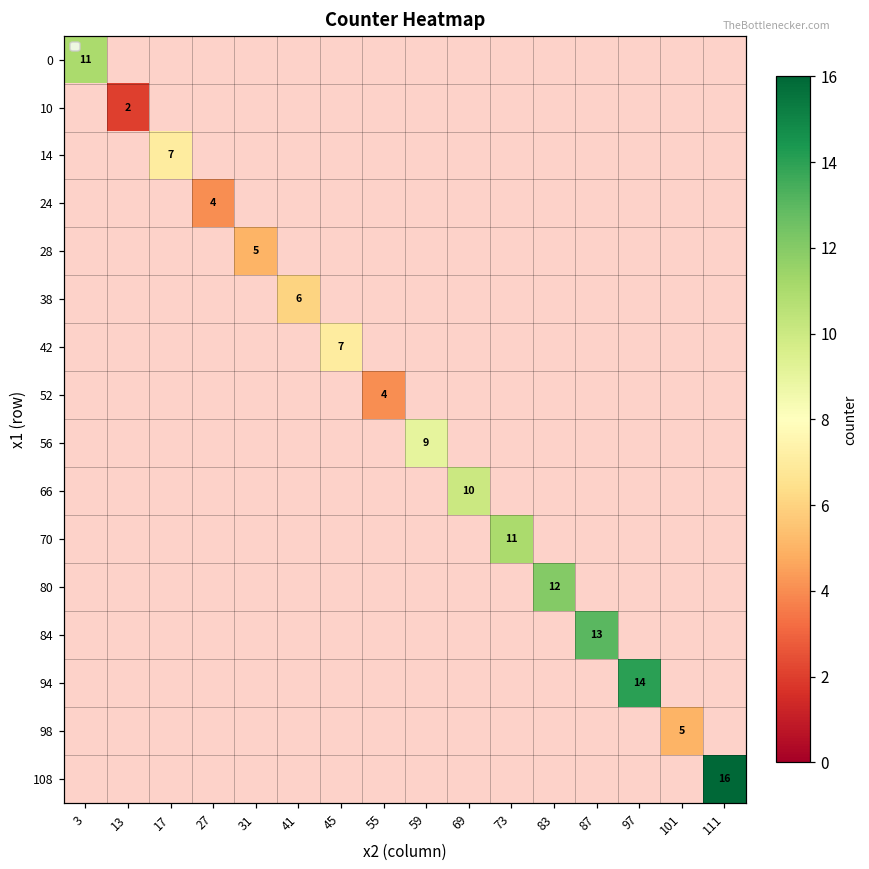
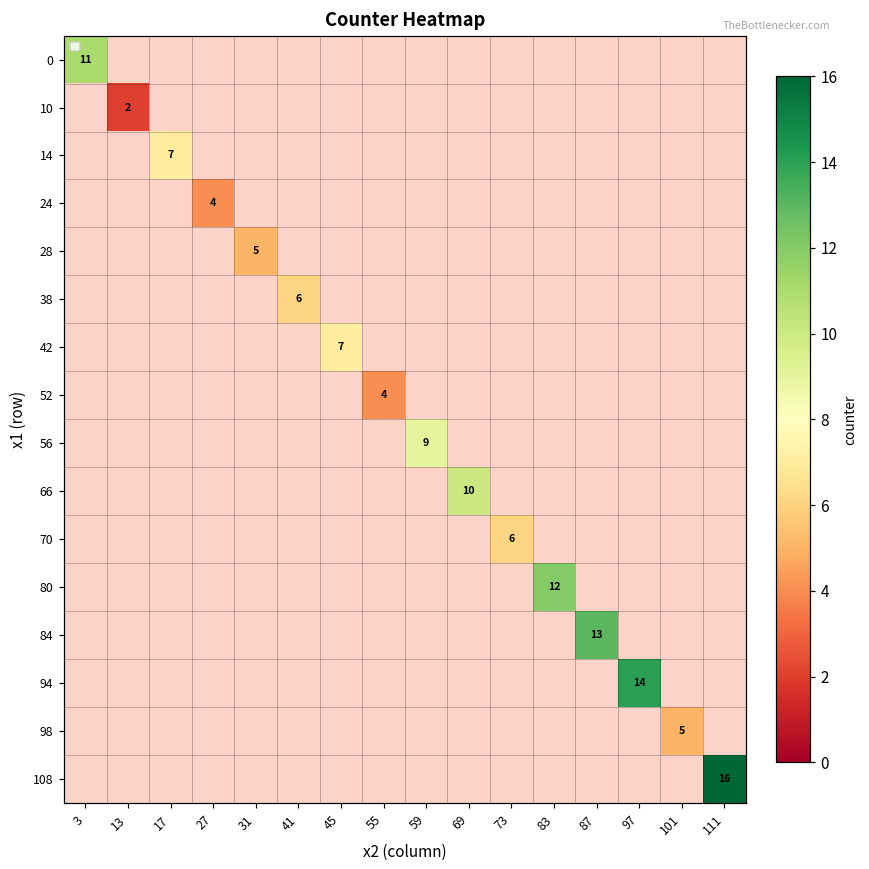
70, 73: 11 -> 6
